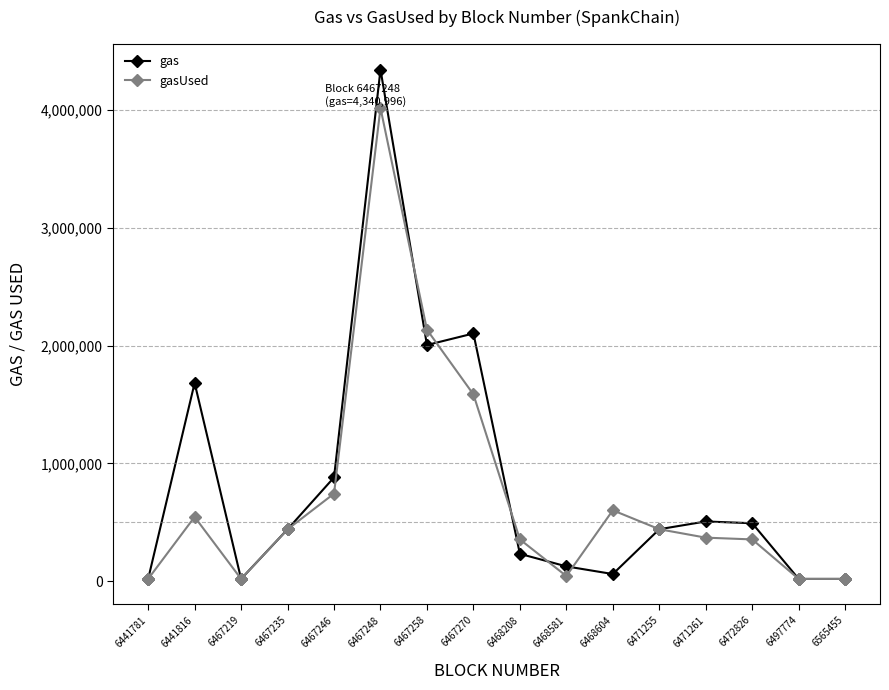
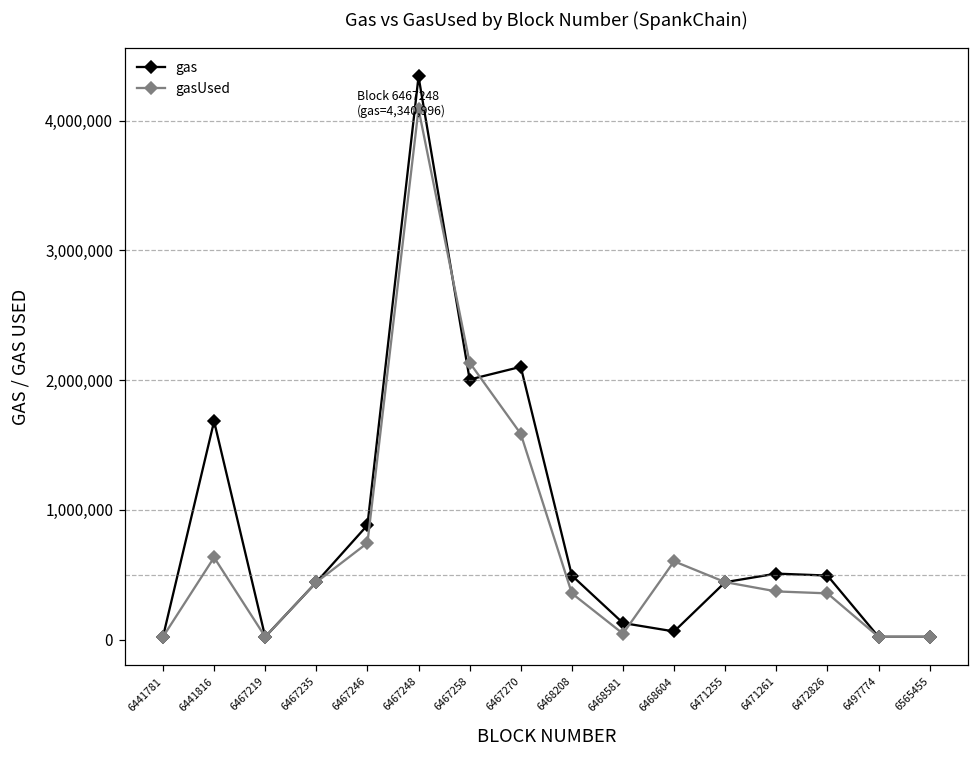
gasUsed, 6441816: 550,000 -> 630,000
gasUsed, 6467248: 4,010,000 -> 4,090,000
gas, 6468208: 230,000 -> 490,000
